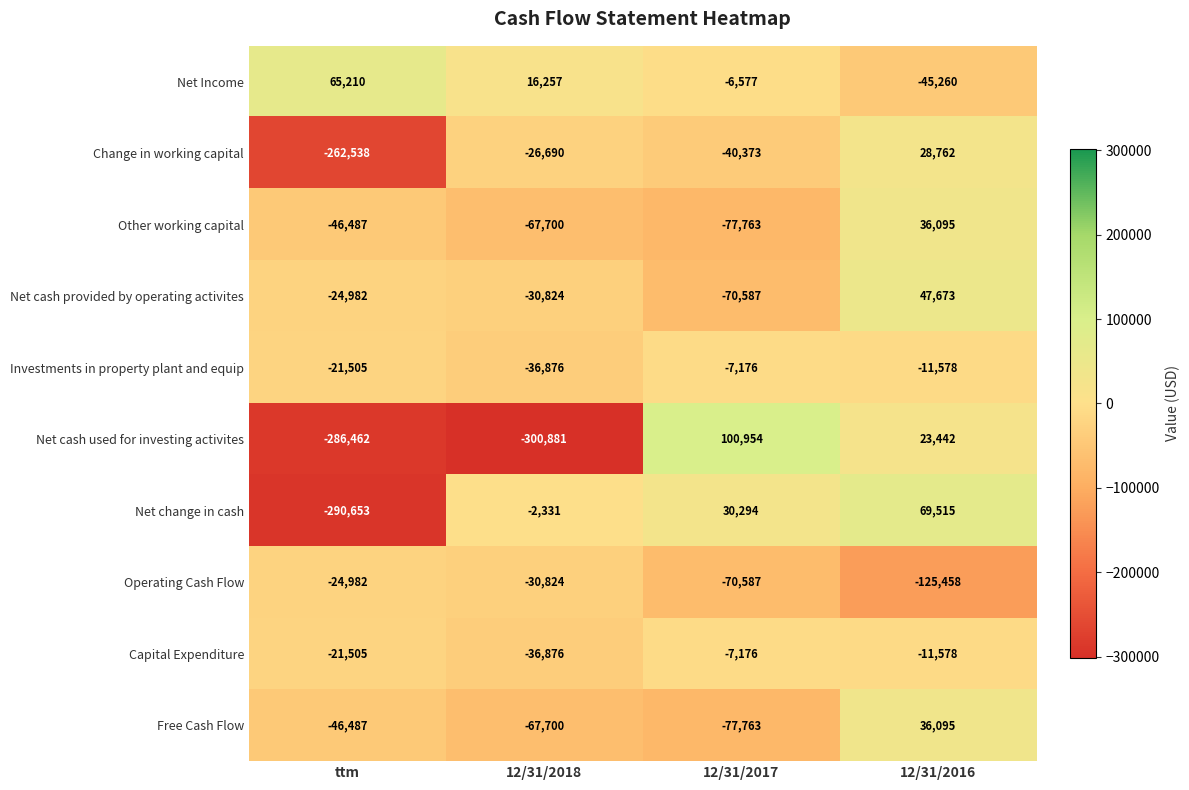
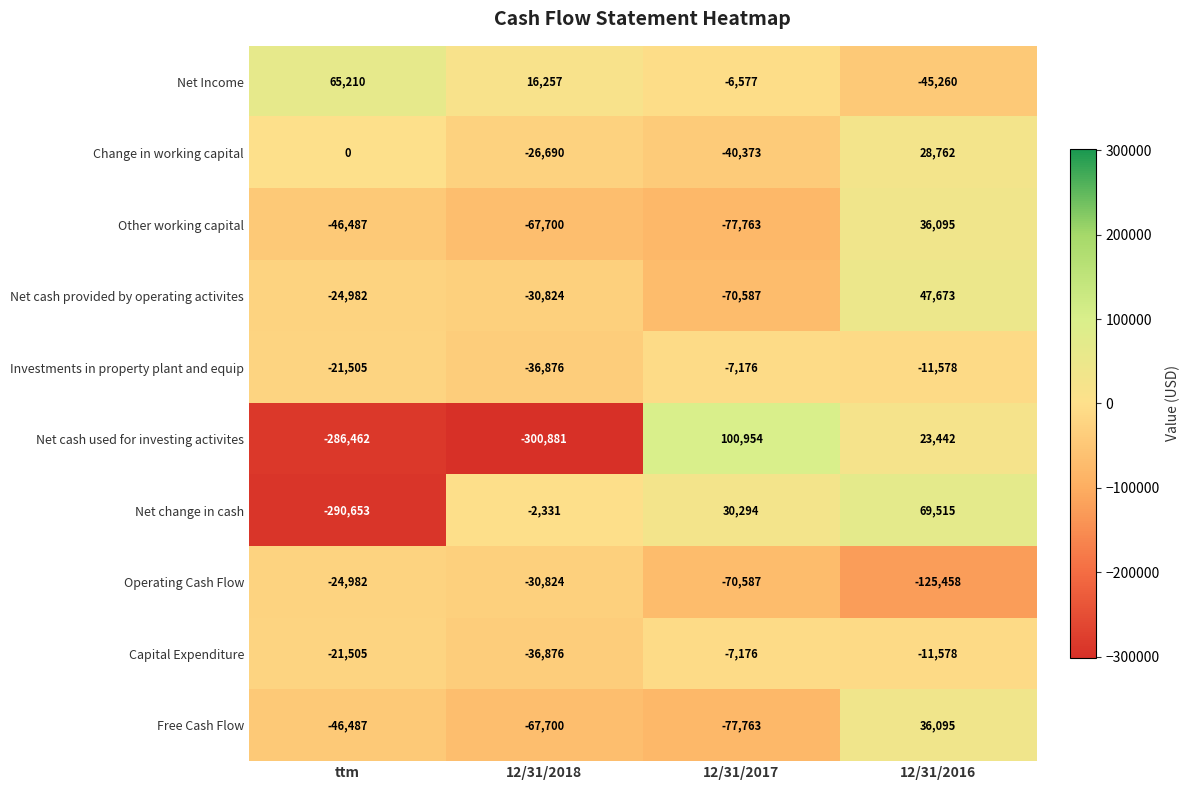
Change in working capital, ttm: -262,538 -> 0
